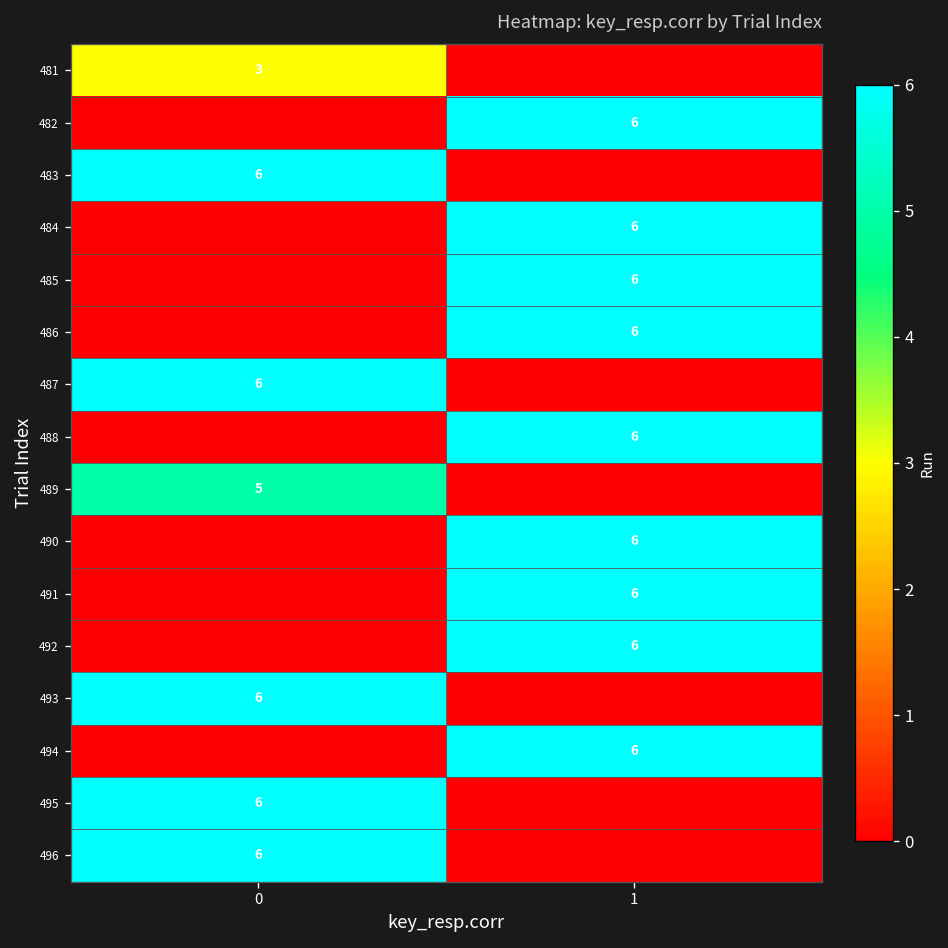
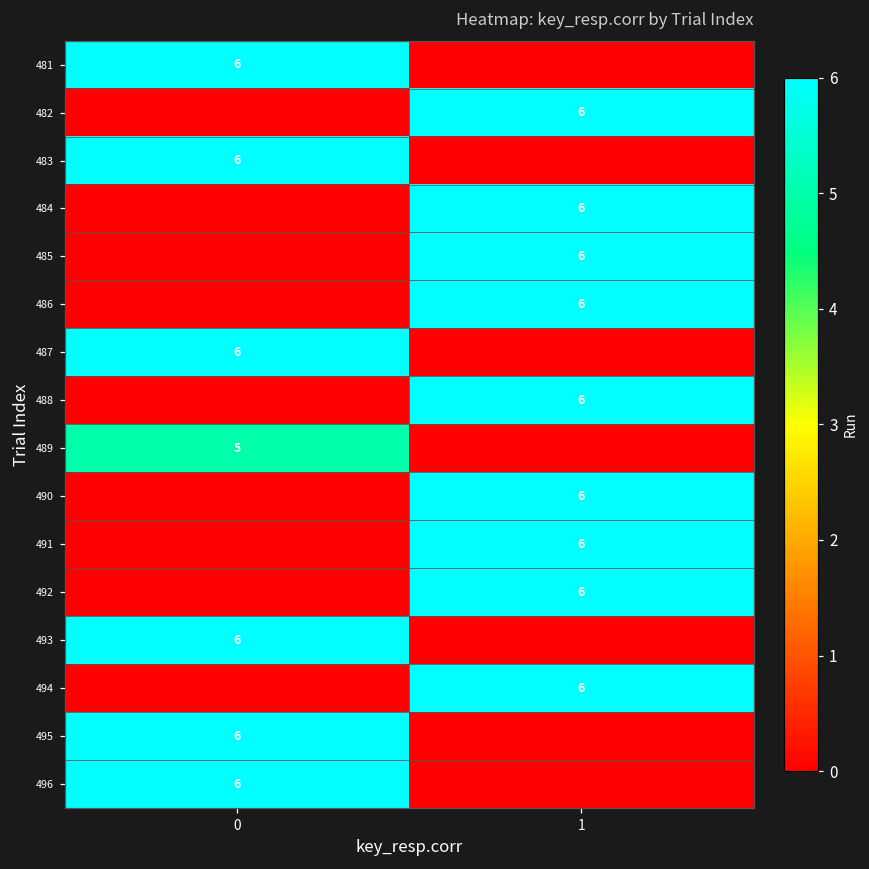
481, 0: 3 -> 6
